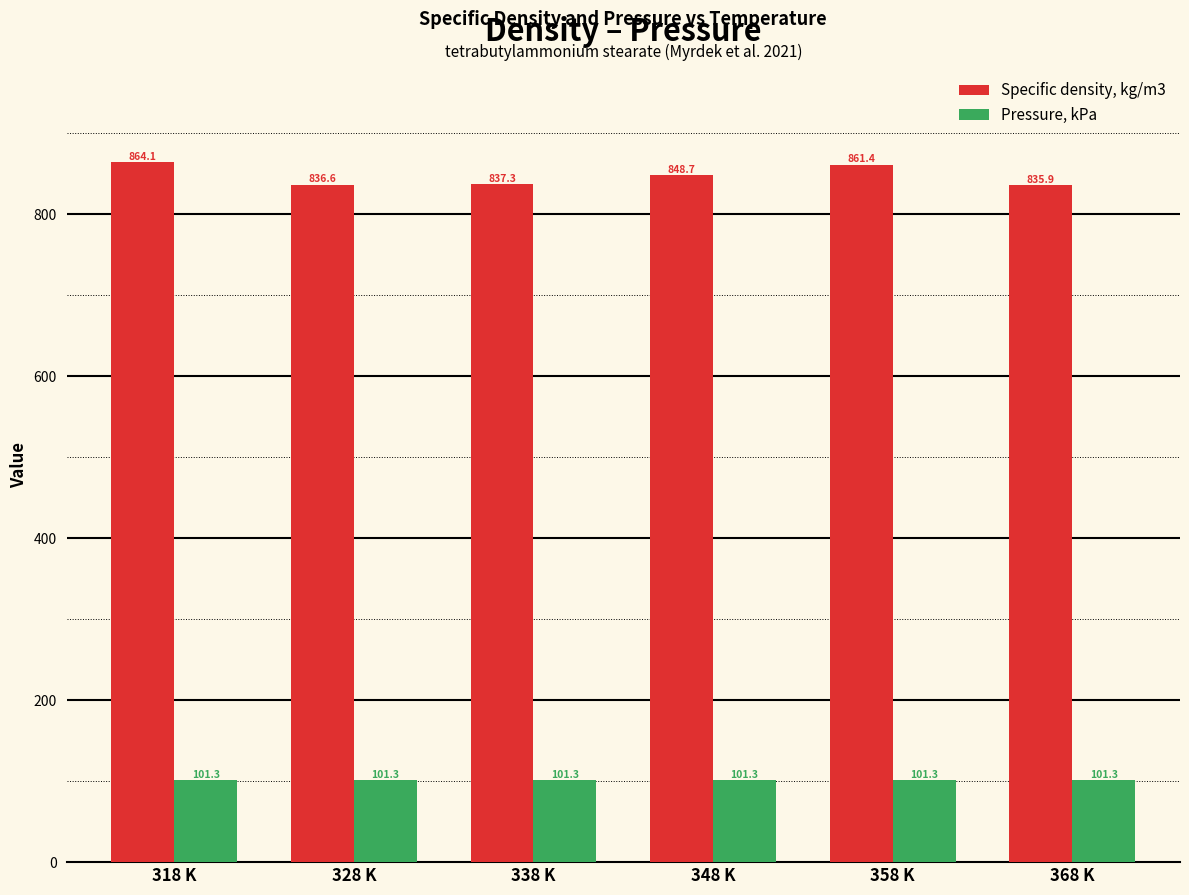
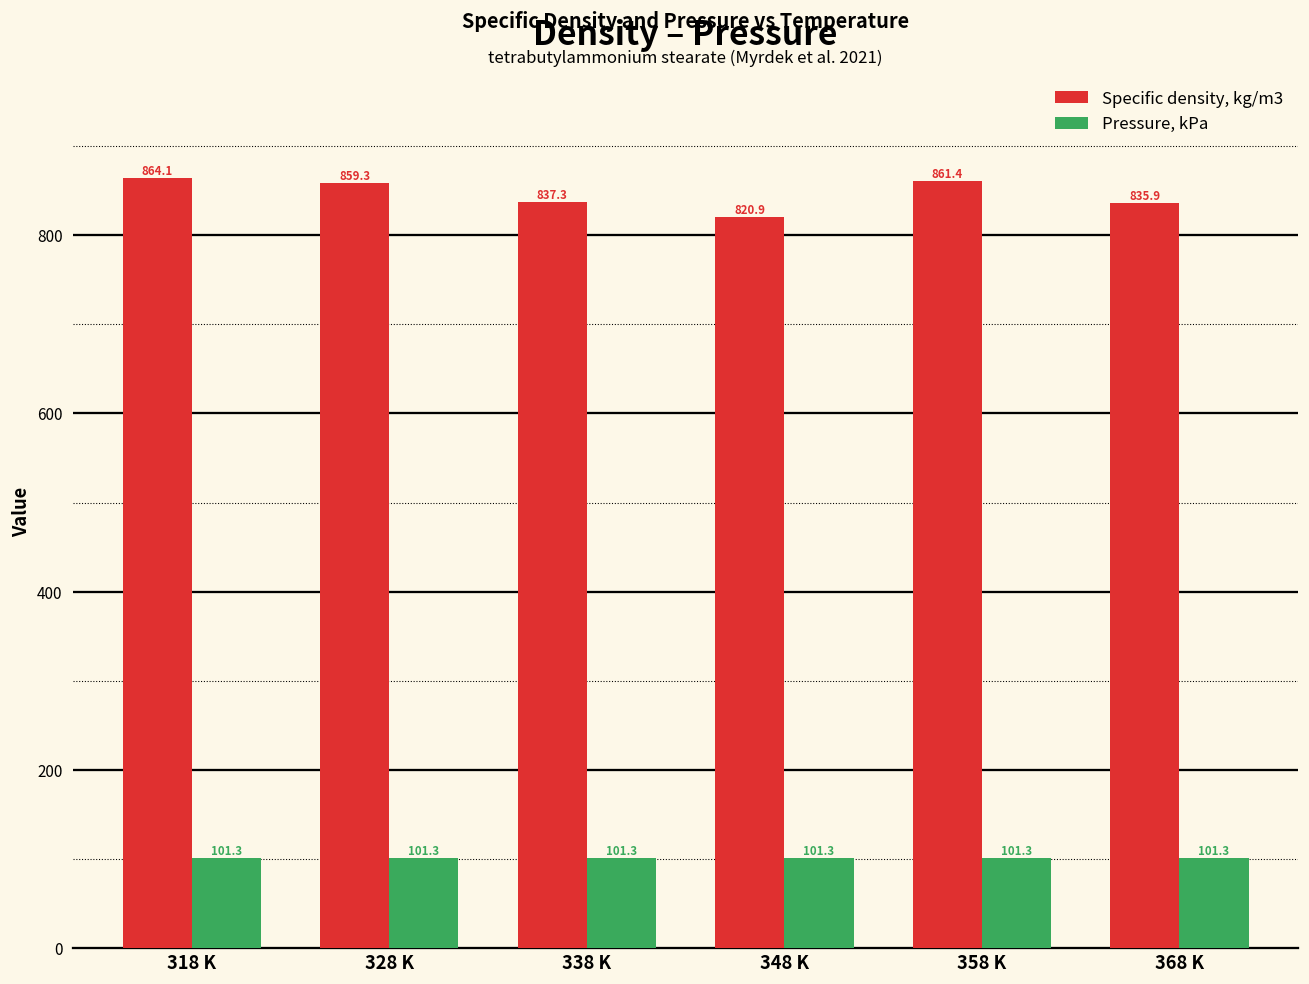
Specific density, kg/m3, 328 K: 836.6 -> 859.3
Specific density, kg/m3, 348 K: 848.7 -> 820.9
